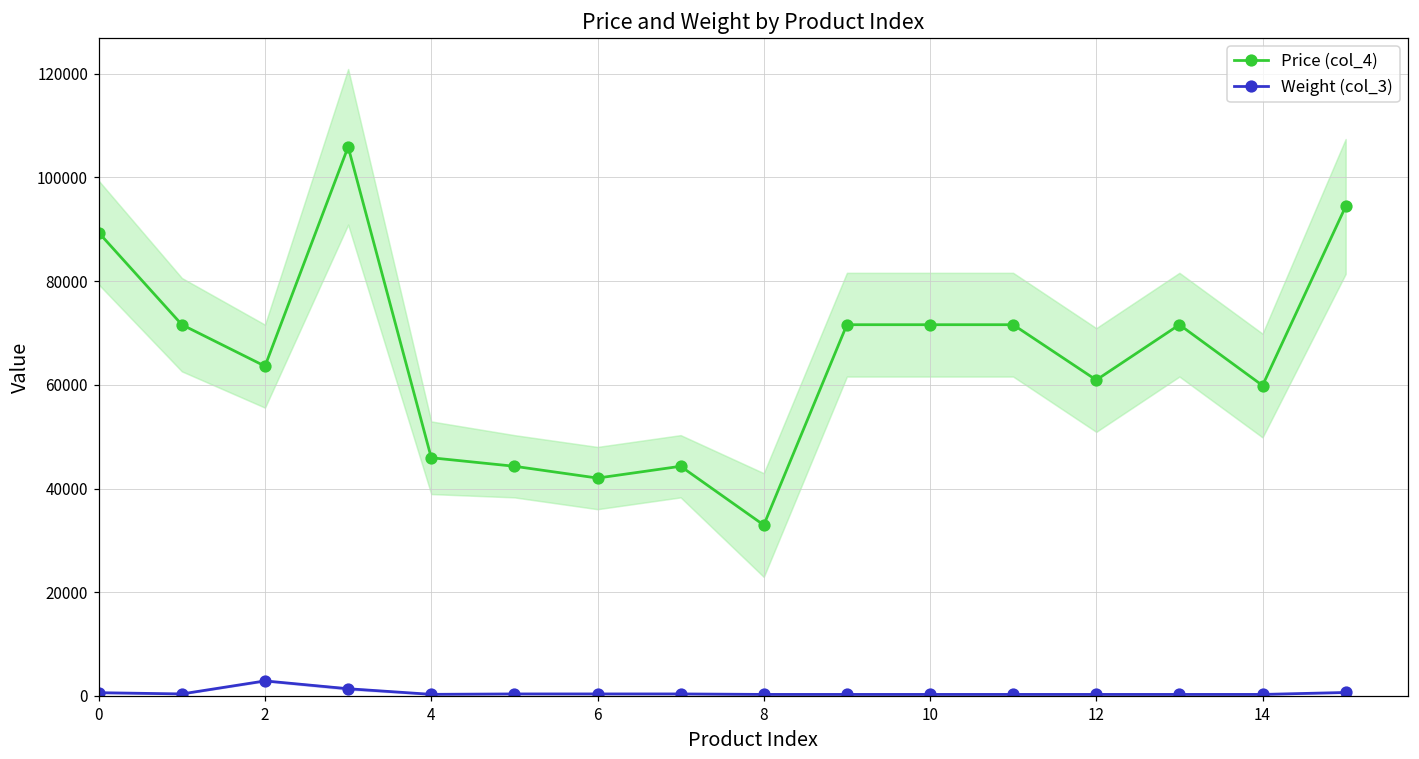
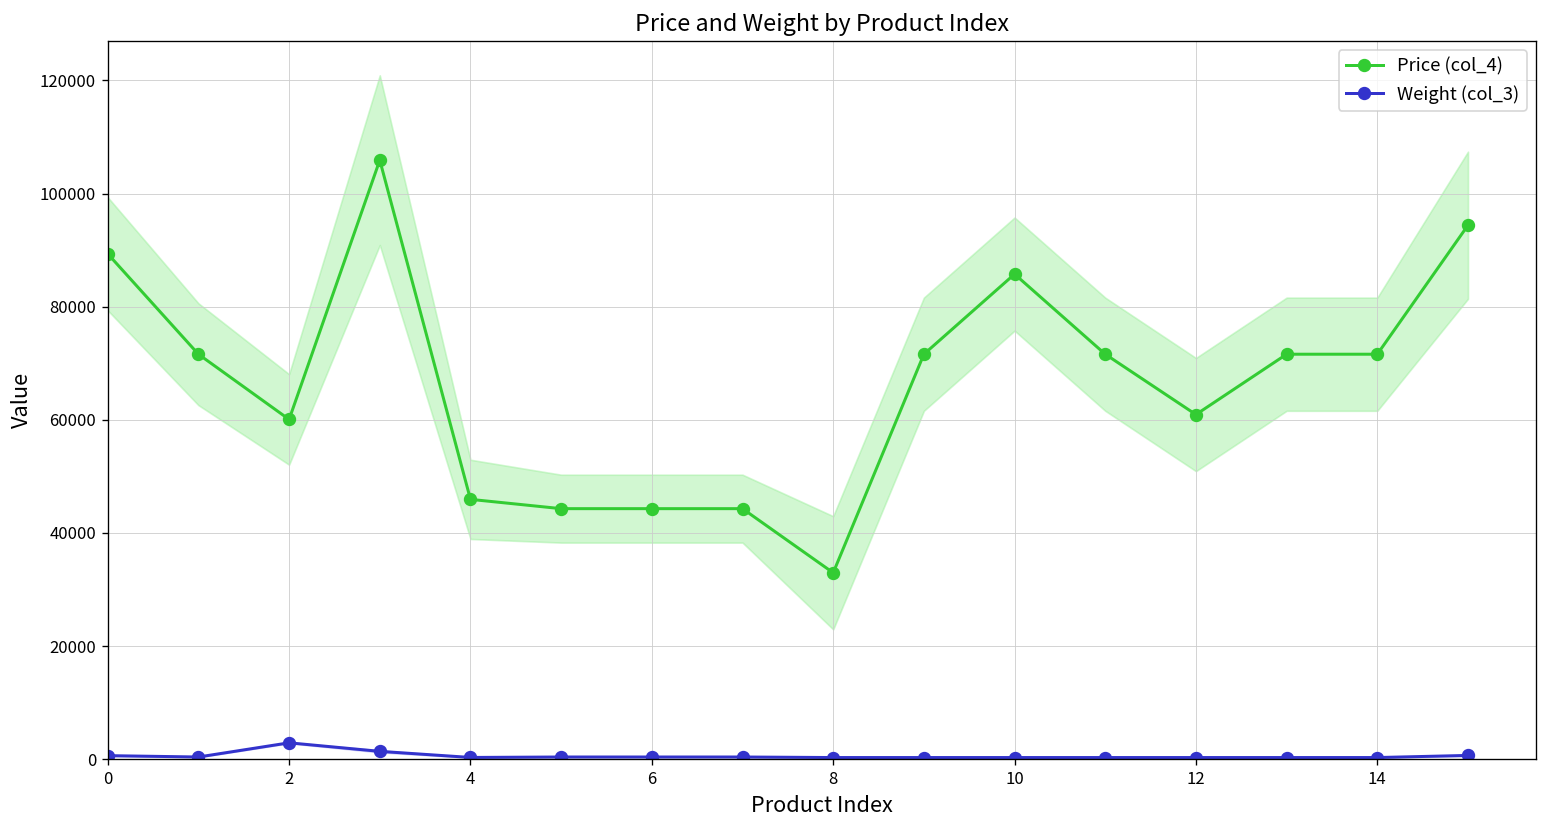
Price (col_4), 2: 64000 -> 60000
Price (col_4), 6: 42000 -> 44000
Price (col_4), 10: 72000 -> 86000
Price (col_4), 14: 60000 -> 72000
